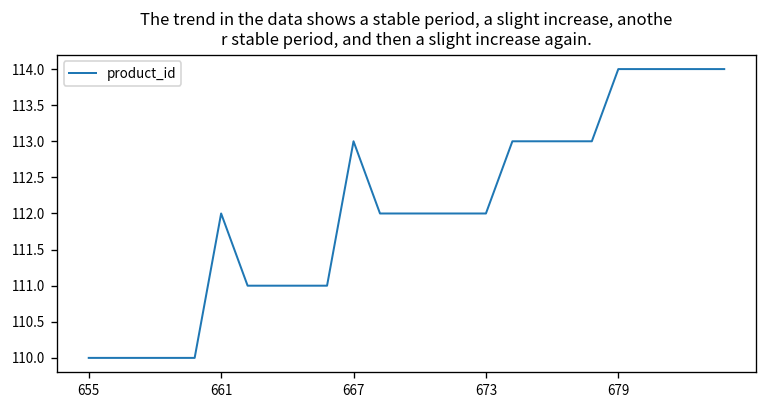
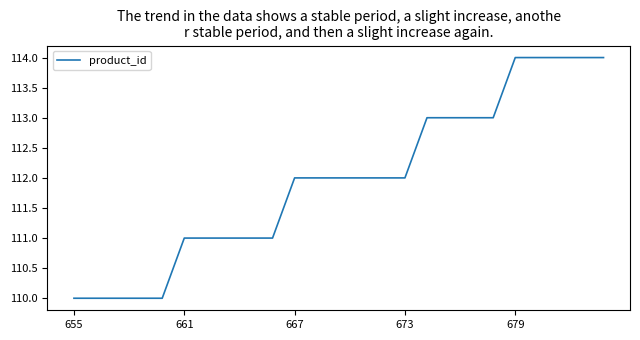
661: 112 -> 111
667: 113 -> 112
